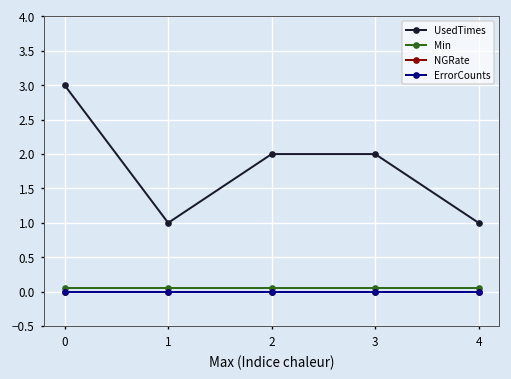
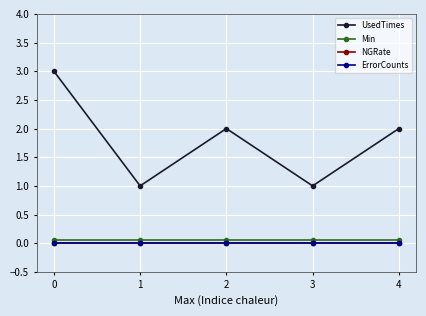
UsedTimes, 3: 2 -> 1
UsedTimes, 4: 1 -> 2
